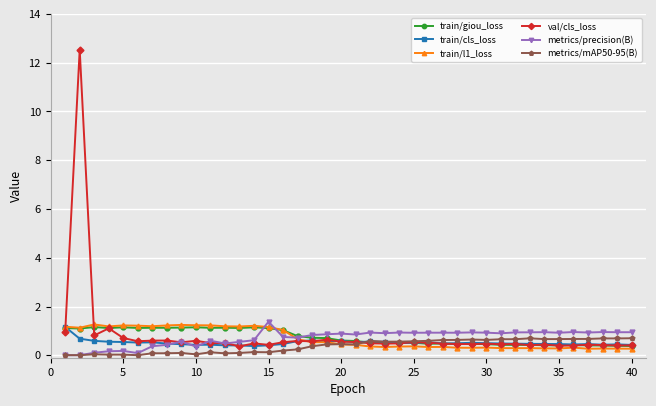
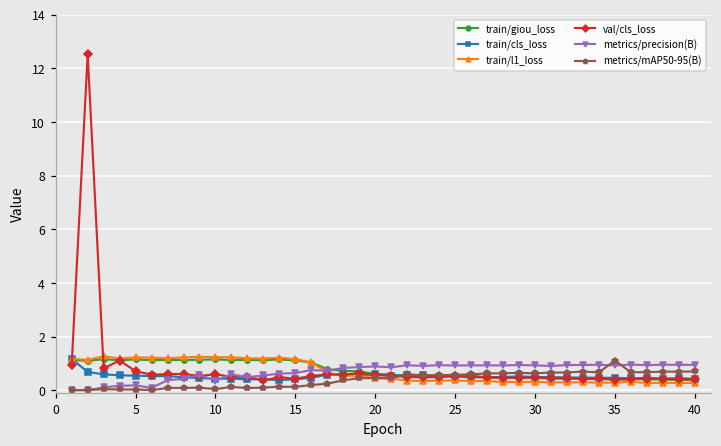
metrics/precision(B), 15: 1.4 -> 0.6
metrics/mAP50-95(B), 35: 0.7 -> 1.1
